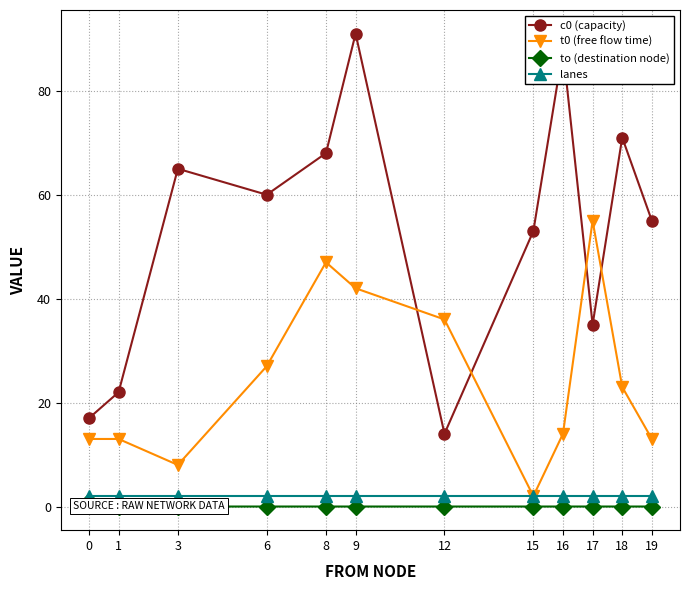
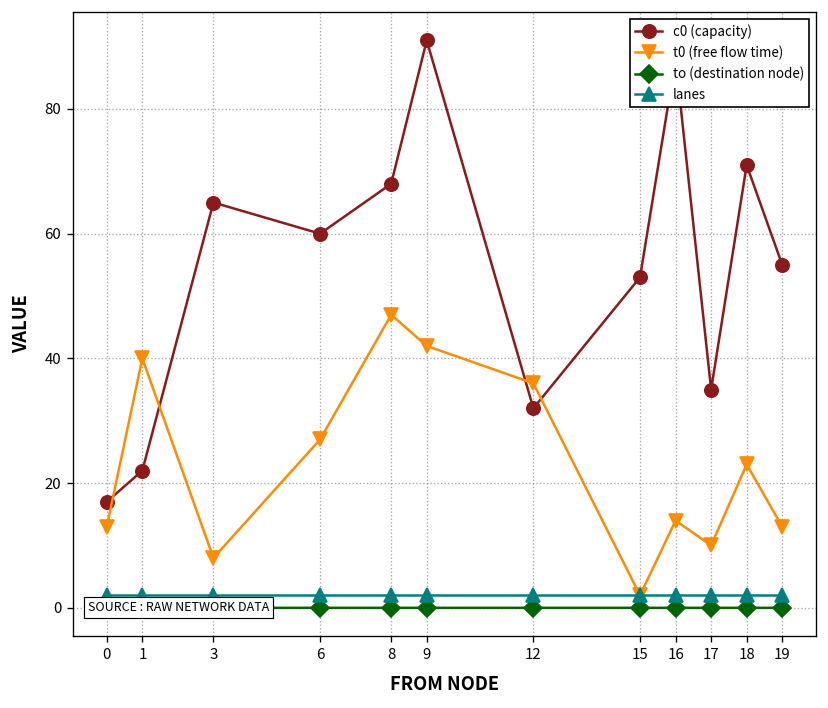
t0 (free flow time), 1: 13 -> 40
c0 (capacity), 12: 14 -> 32
t0 (free flow time), 17: 55 -> 10
